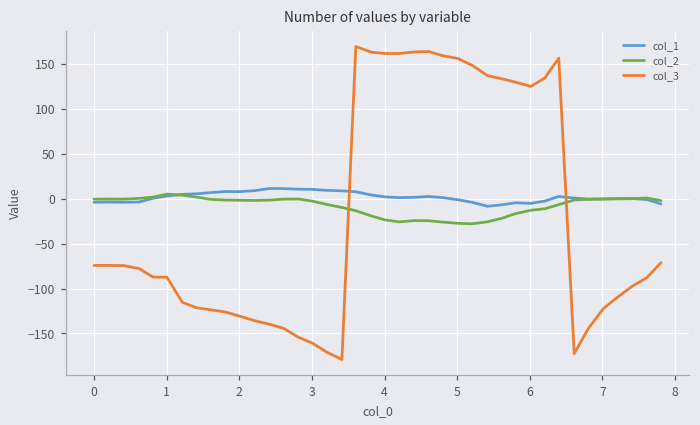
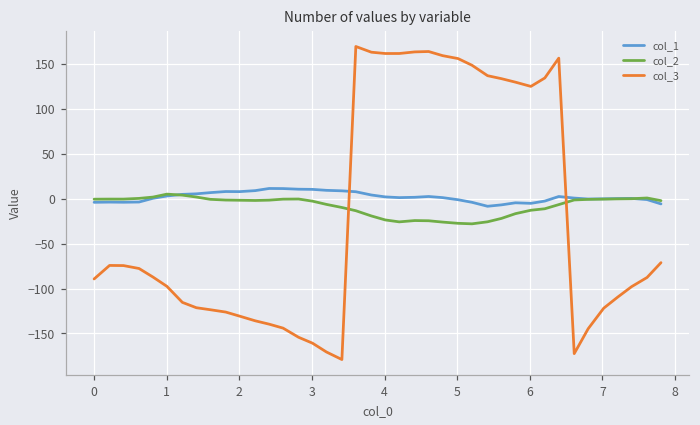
col_3, 0: -70 -> -90
col_3, 1: -90 -> -100
